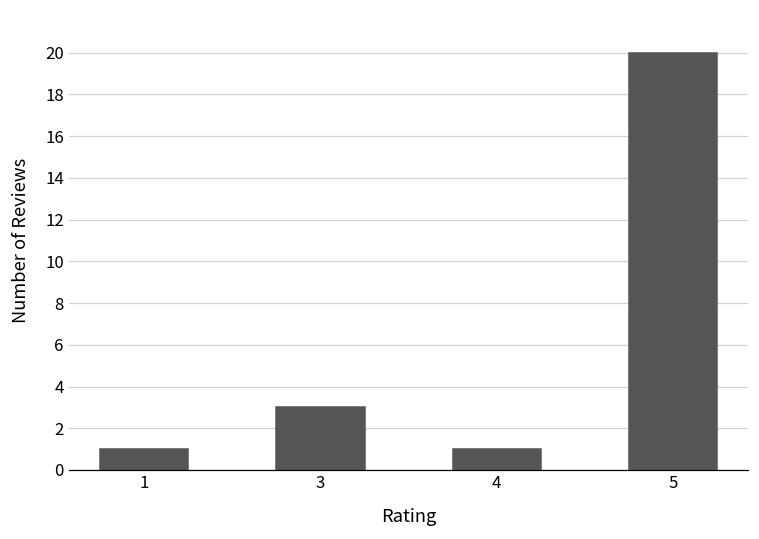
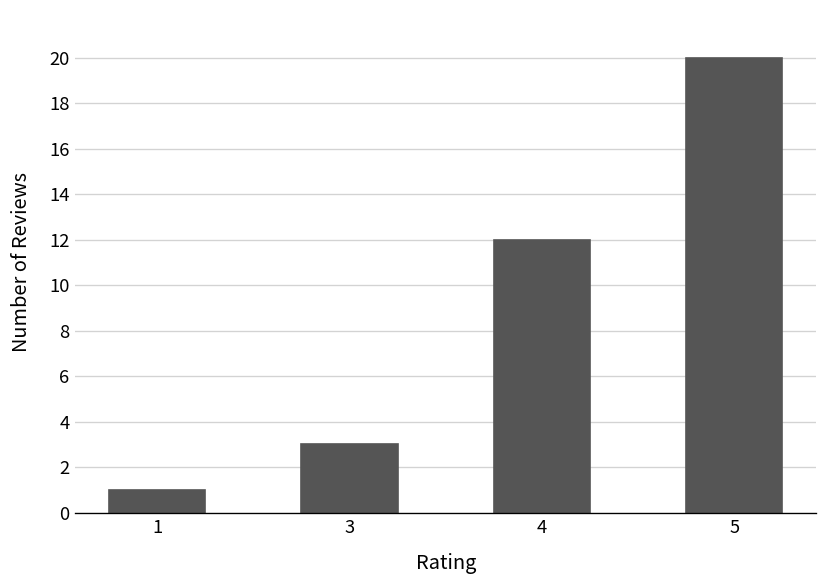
4: 1 -> 12
